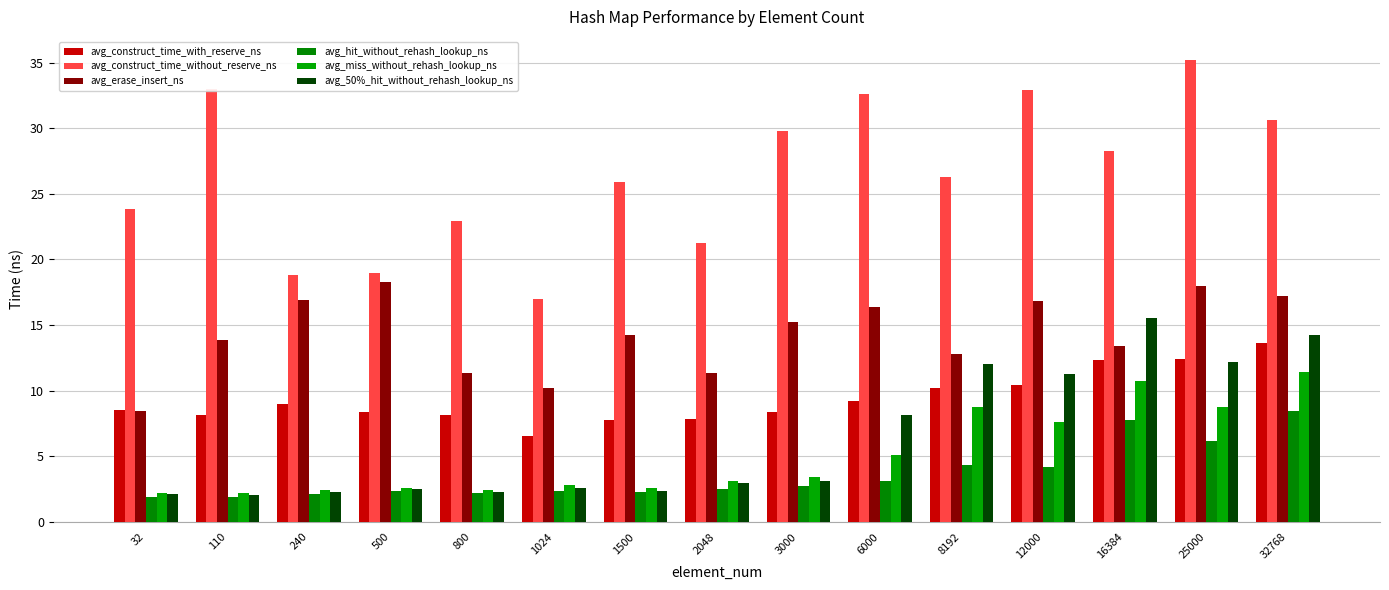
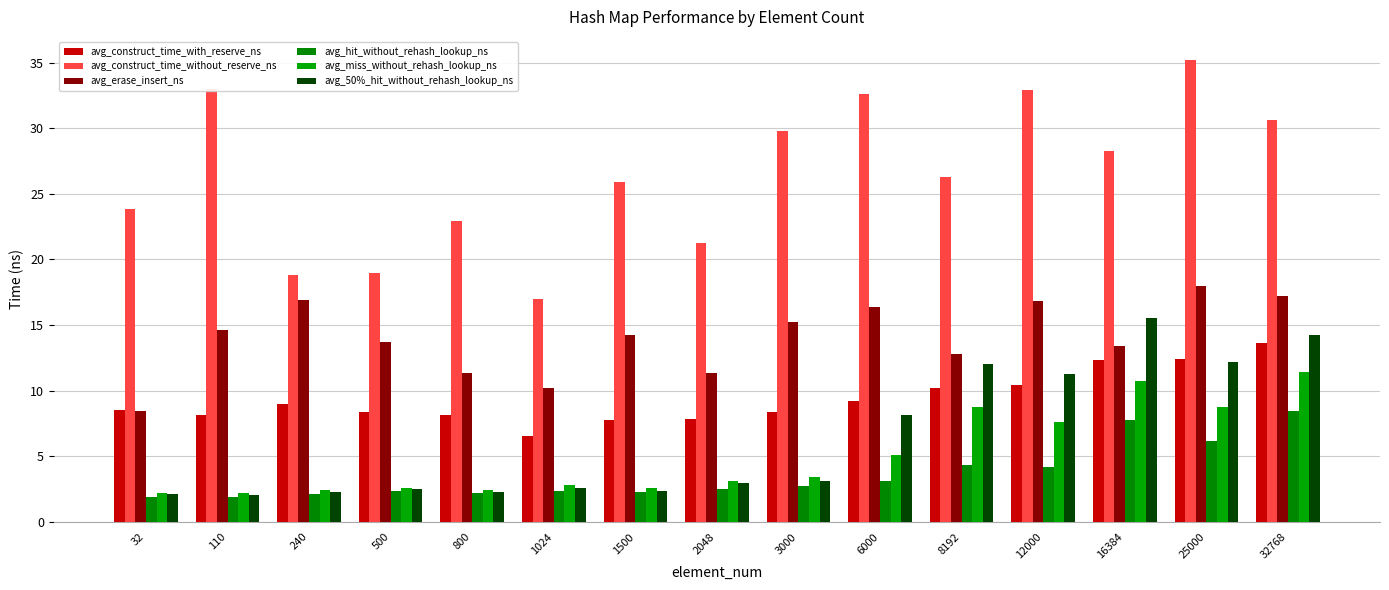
avg_erase_insert_ns, 110: 13.9 -> 14.6
avg_erase_insert_ns, 500: 18.3 -> 13.7
